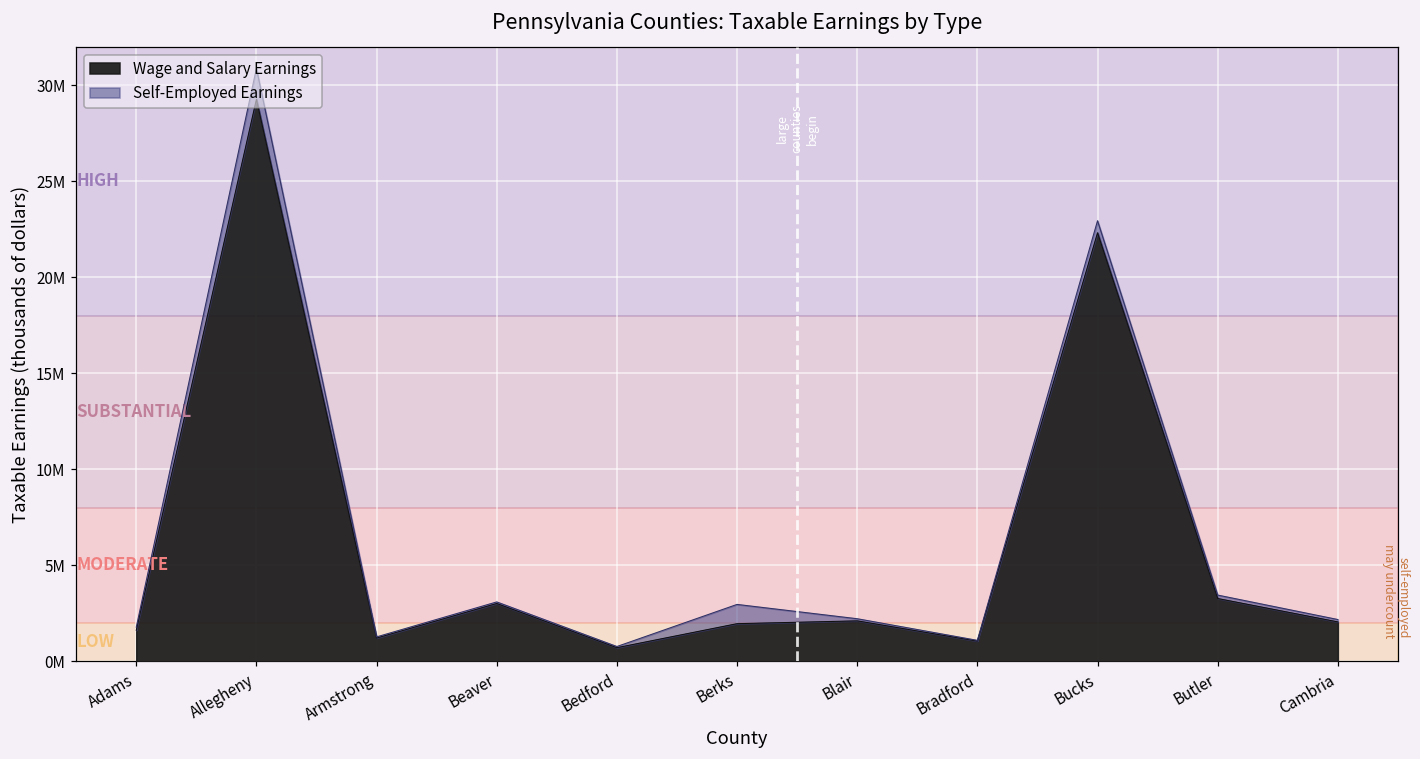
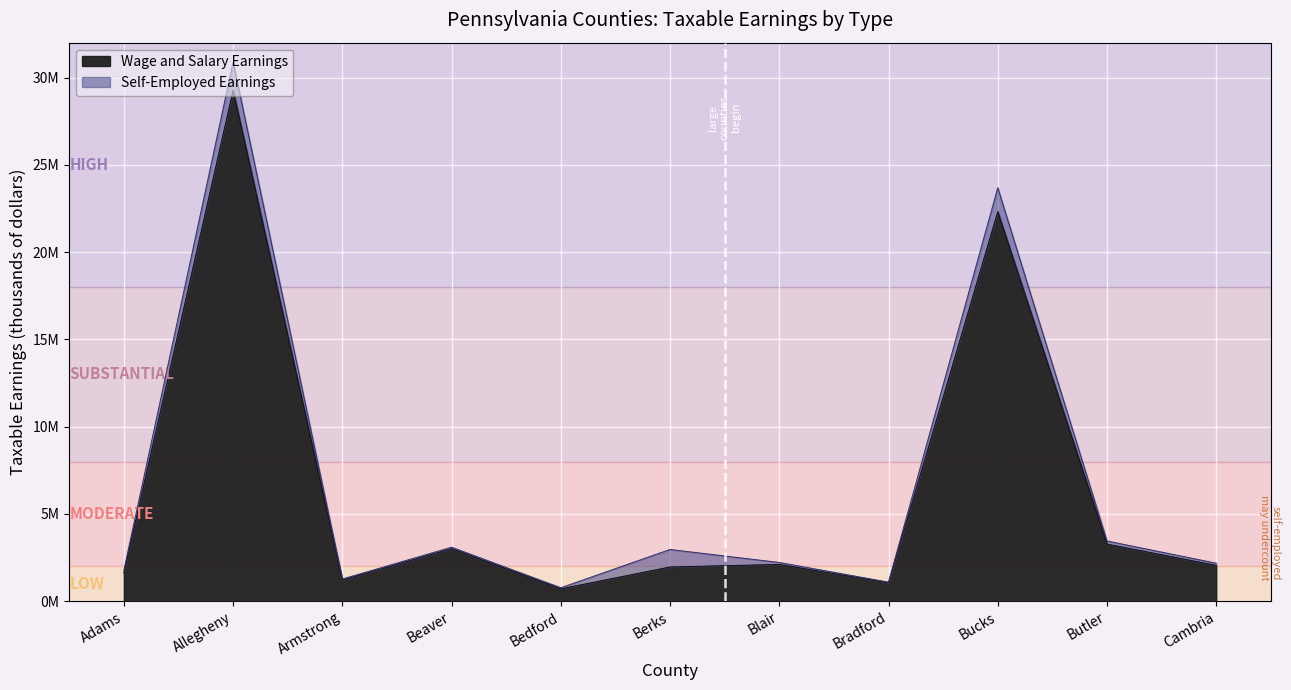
Self-Employed Earnings, Bucks: 600000 -> 1400000
